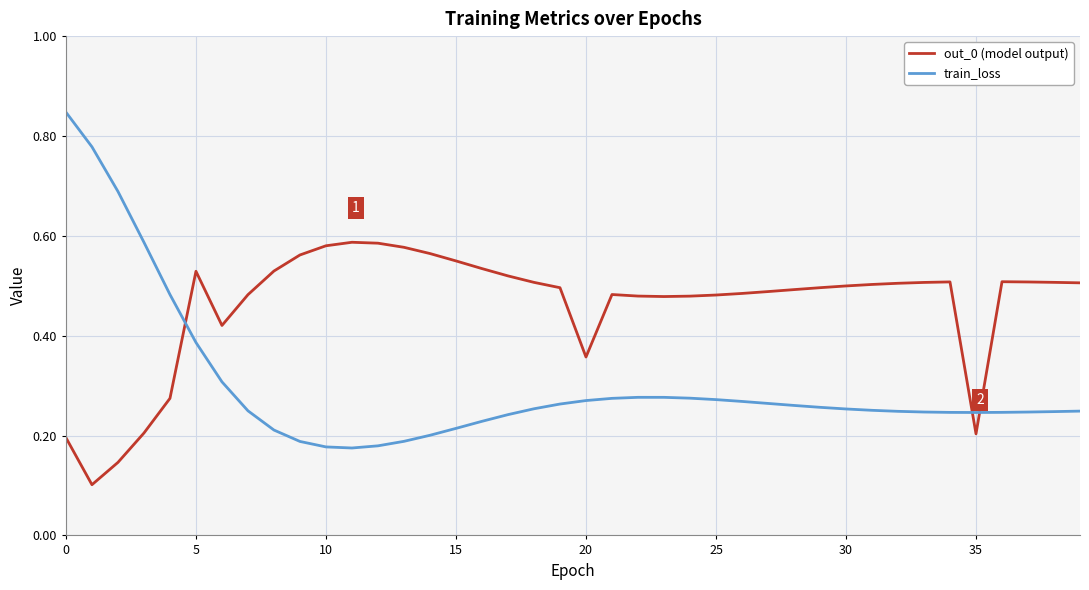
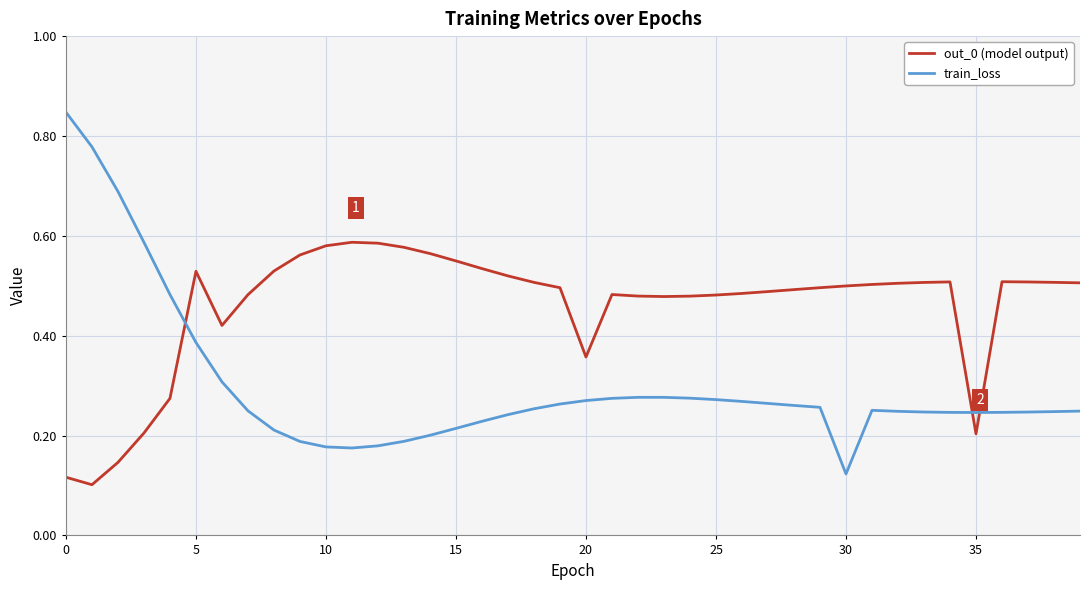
out_0 (model output), 0: 0.20 -> 0.12
train_loss, 30: 0.25 -> 0.12
